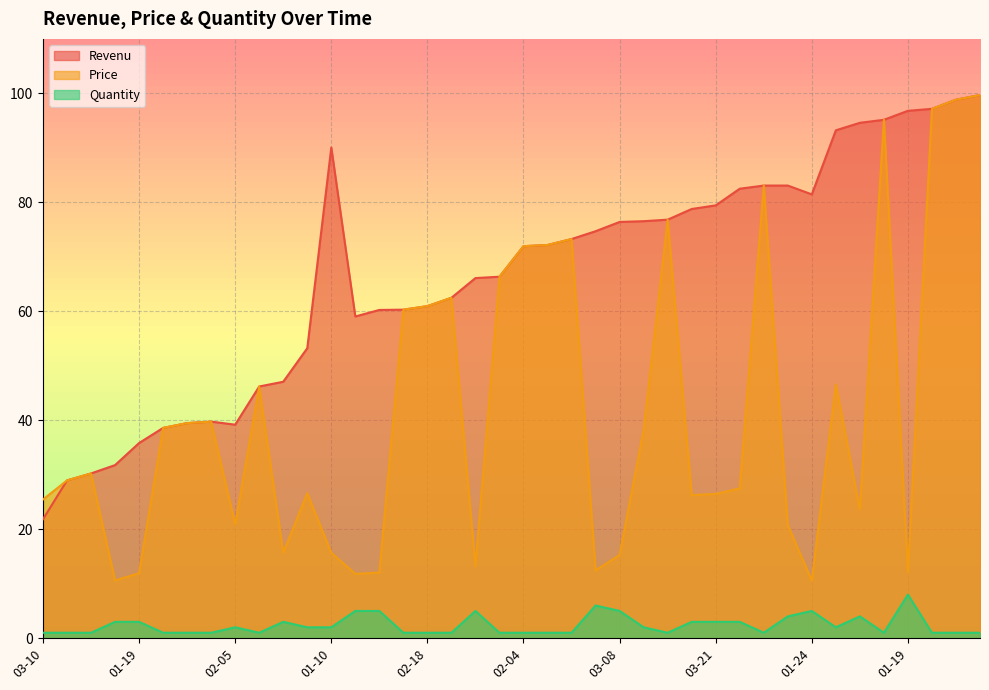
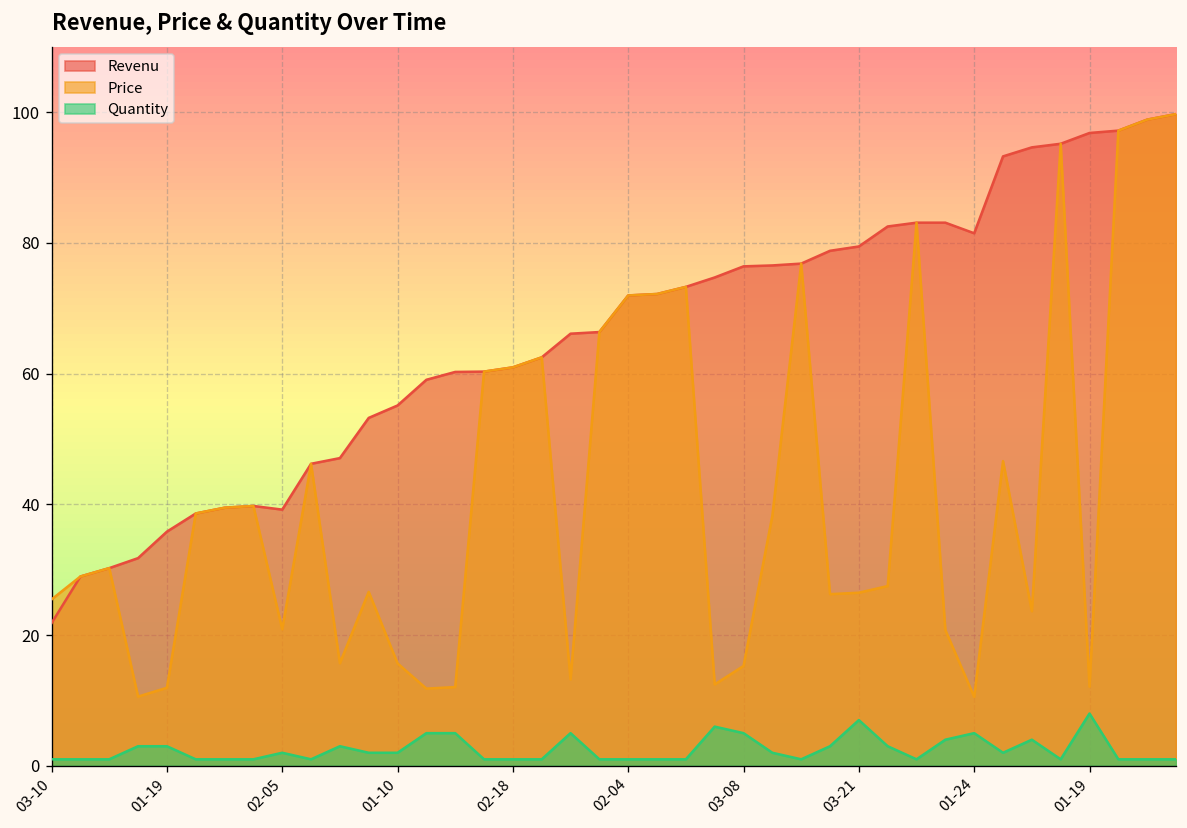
Revenu, 01-10: 90 -> 55
Quantity, 03-21: 3 -> 7
